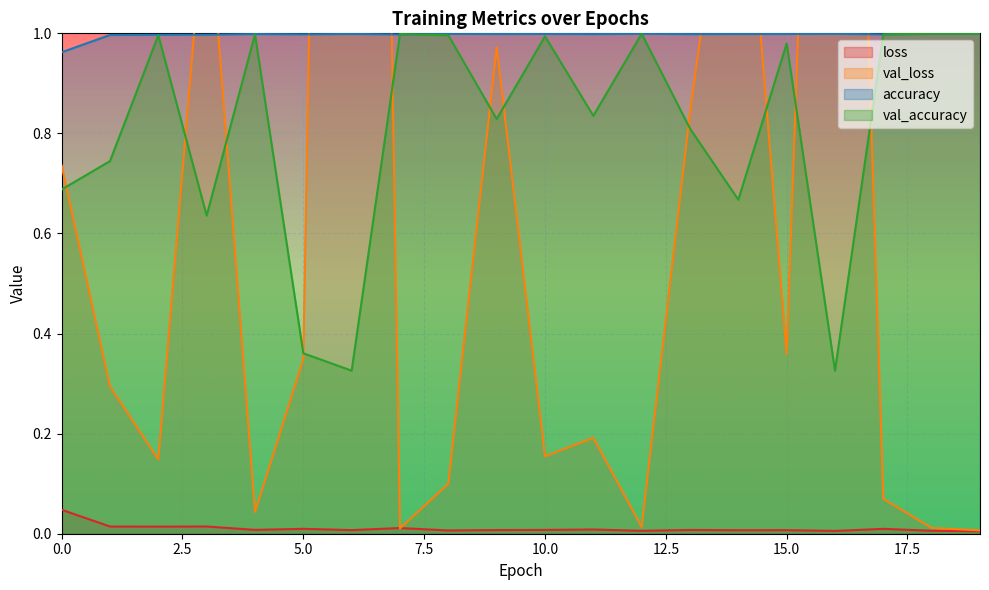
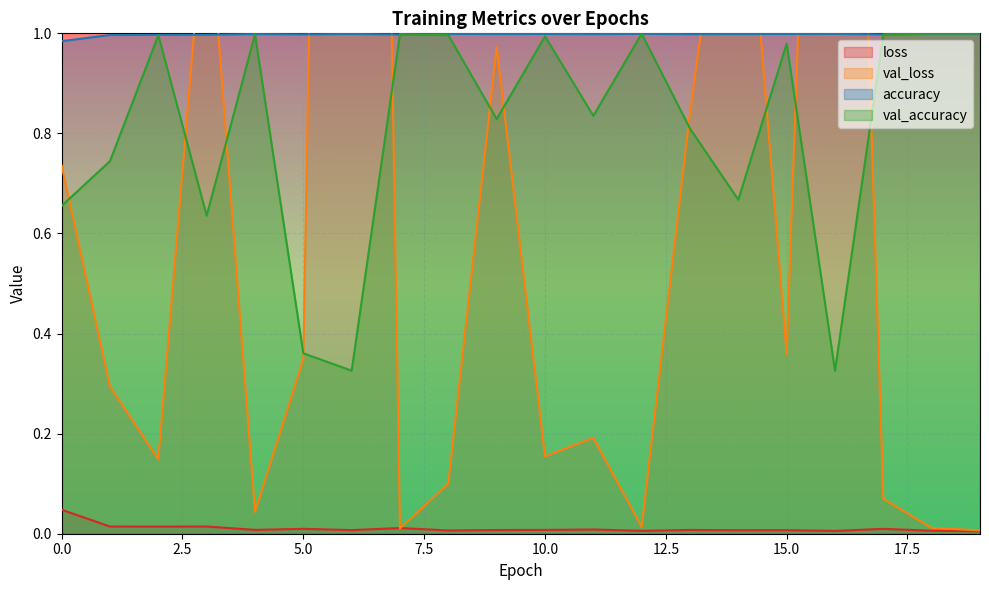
accuracy, 0.0: 0.96 -> 0.98
val_accuracy, 0.0: 0.69 -> 0.66
